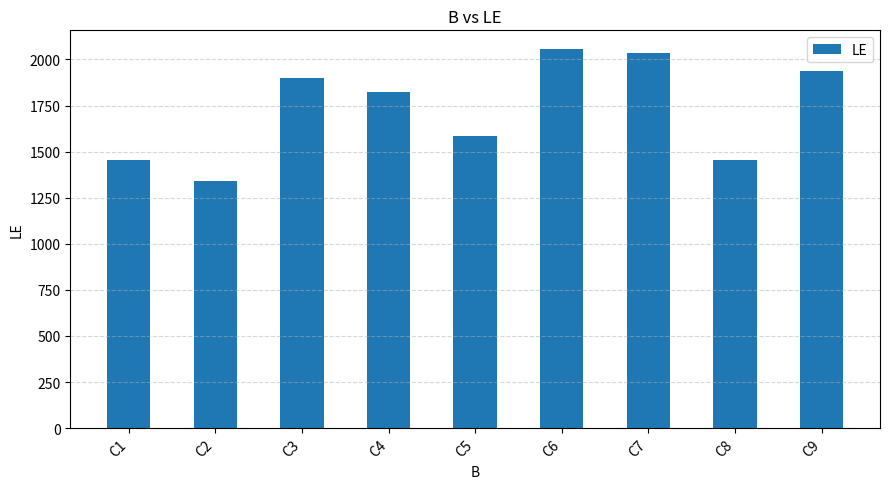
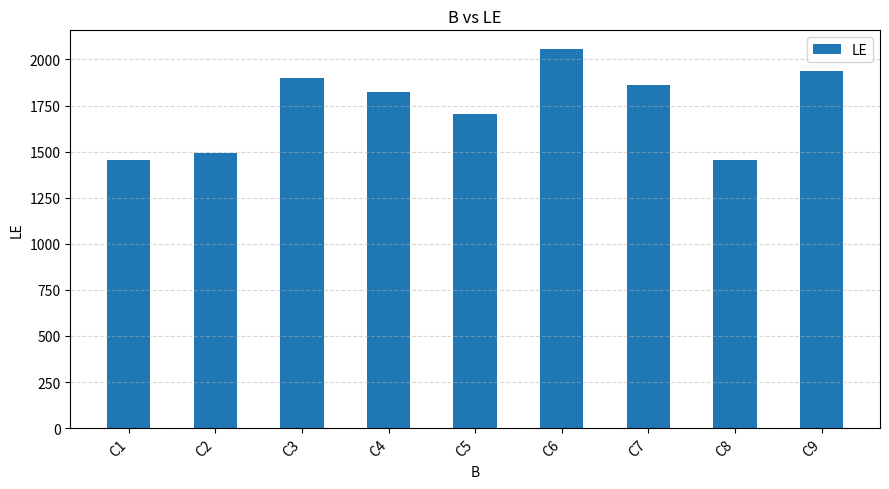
C2: 1340 -> 1500
C5: 1580 -> 1700
C7: 2040 -> 1860
